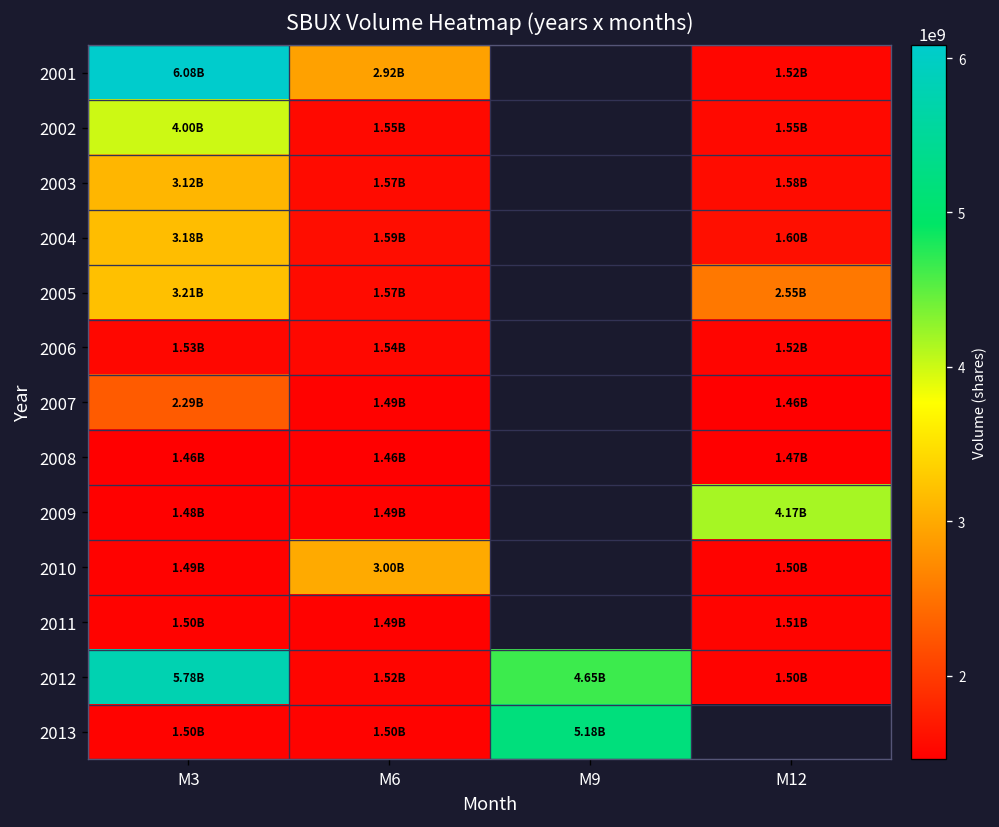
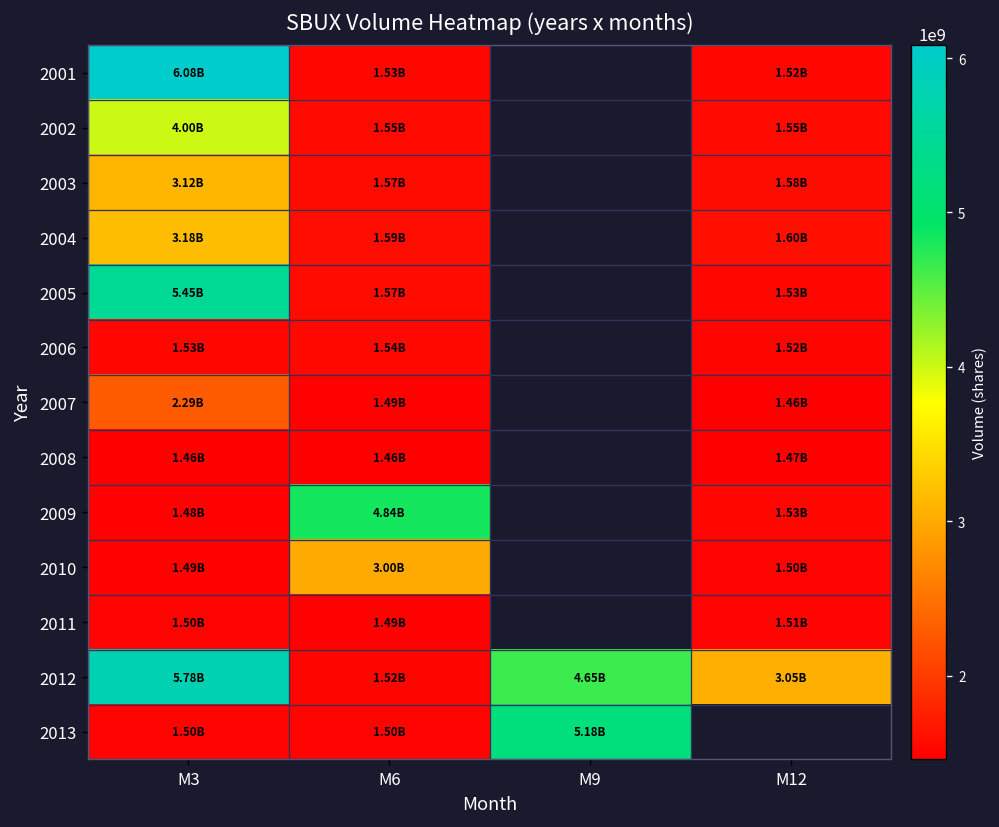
2001, M6: 2.92B -> 1.53B
2005, M3: 3.21B -> 5.45B
2005, M12: 2.55B -> 1.53B
2009, M6: 1.49B -> 4.84B
2009, M12: 4.17B -> 1.53B
2012, M12: 1.50B -> 3.05B
